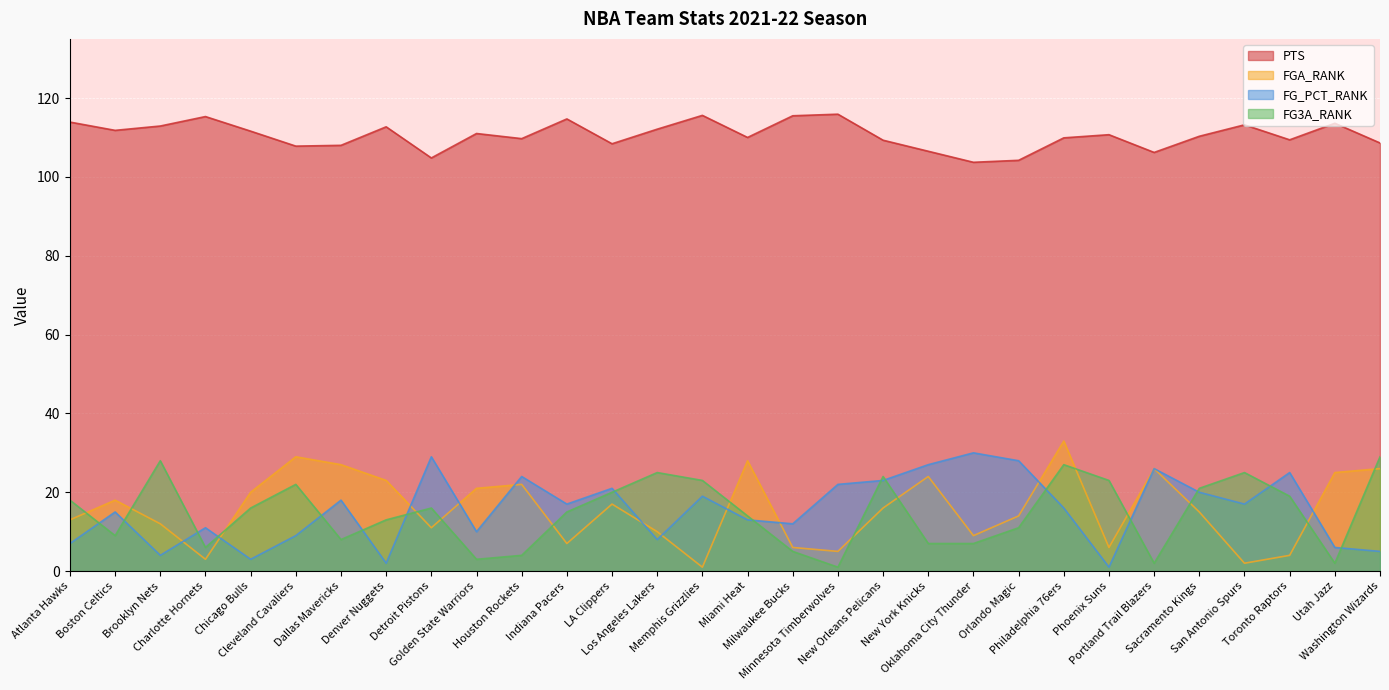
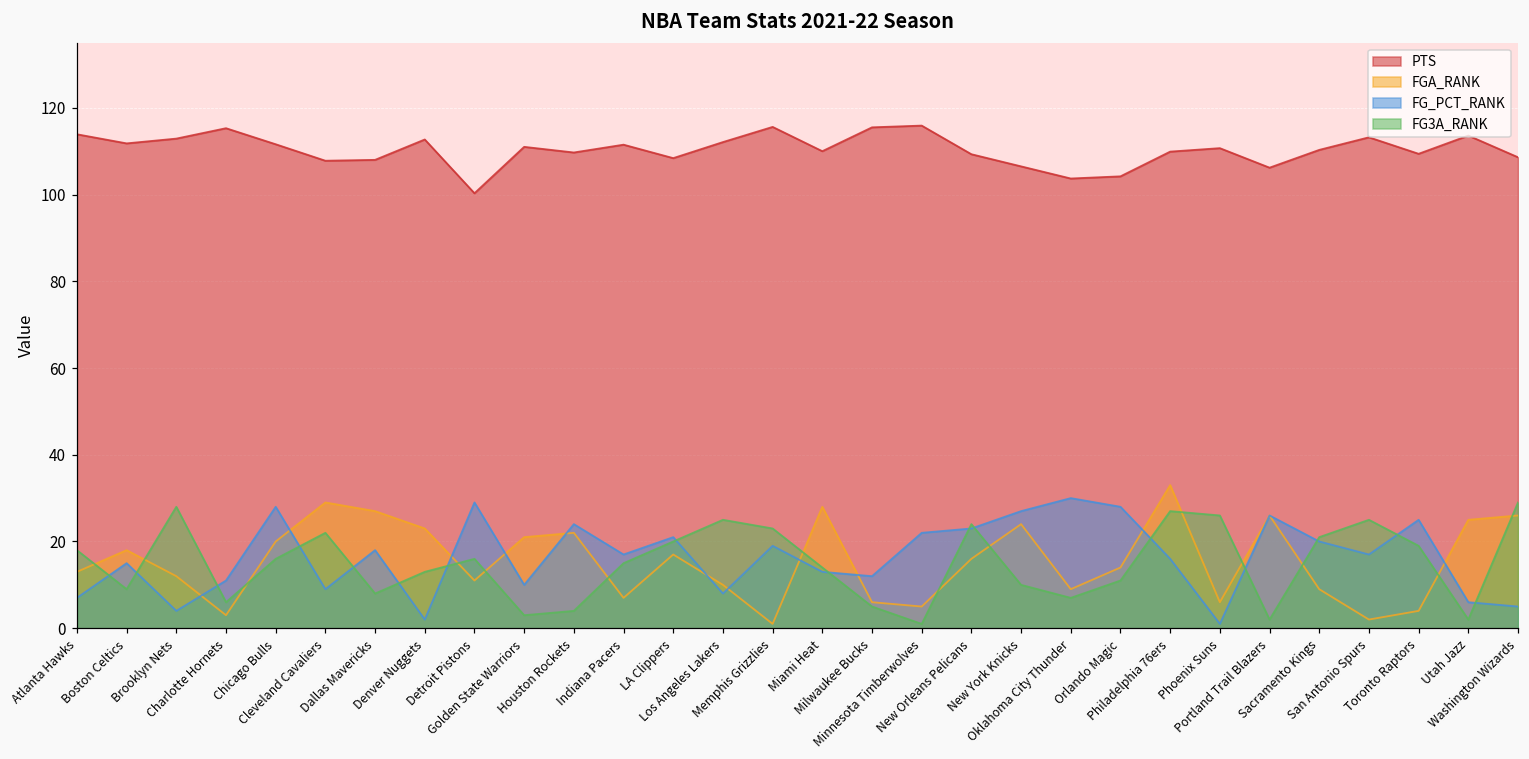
FG_PCT_RANK, Chicago Bulls: 3 -> 28
PTS, Detroit Pistons: 105 -> 100
PTS, Indiana Pacers: 115 -> 112
FG3A_RANK, New York Knicks: 7 -> 10
FG3A_RANK, Phoenix Suns: 23 -> 26
FGA_RANK, Sacramento Kings: 15 -> 9
